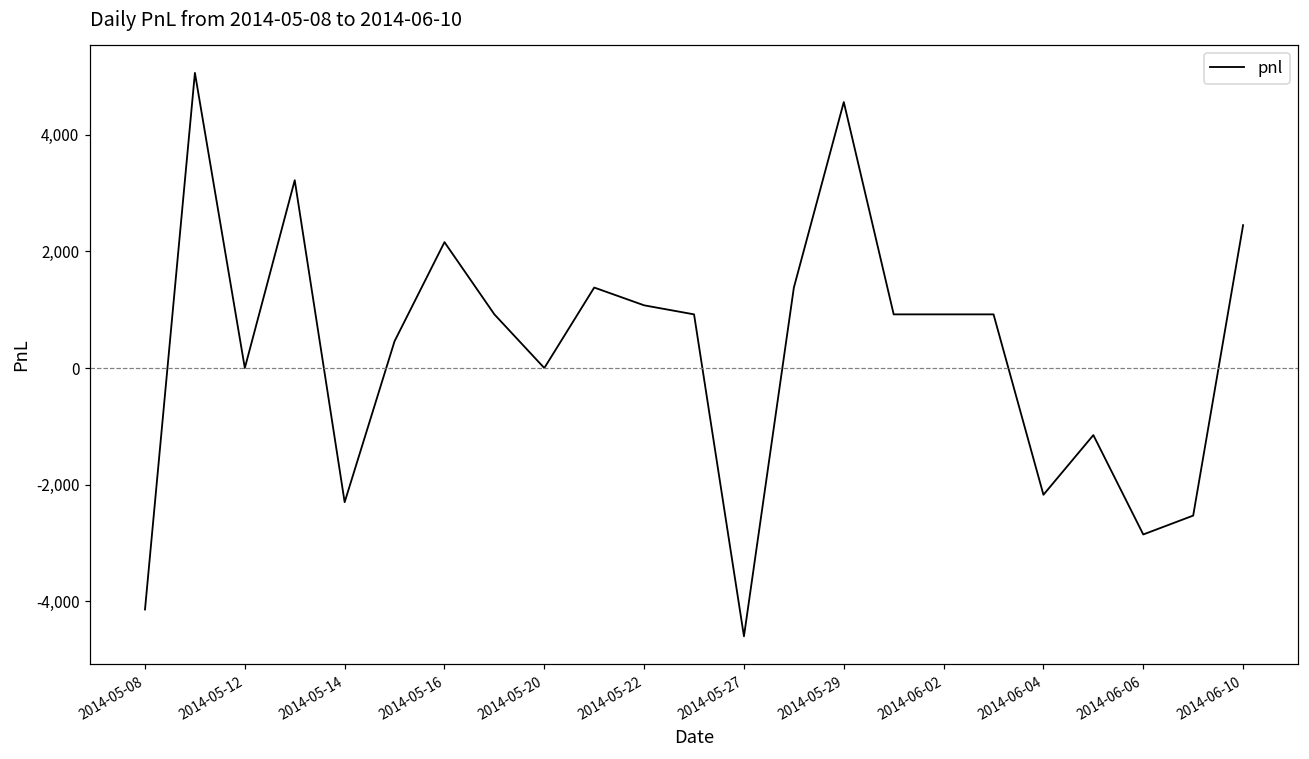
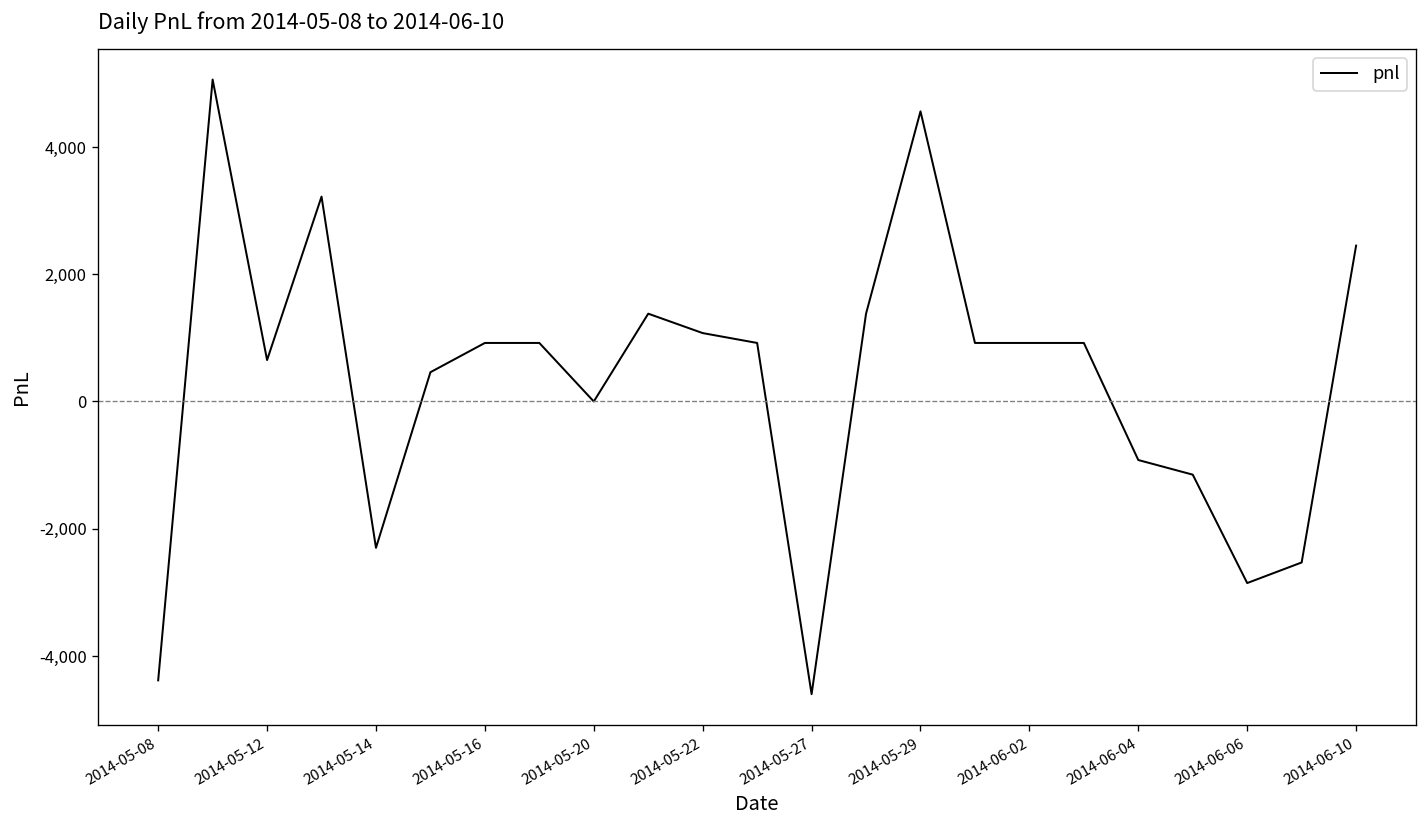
2014-05-08: -4,100 -> -4,400
2014-05-12: 0 -> 700
2014-05-16: 2,200 -> 900
2014-06-04: -2,200 -> -900
